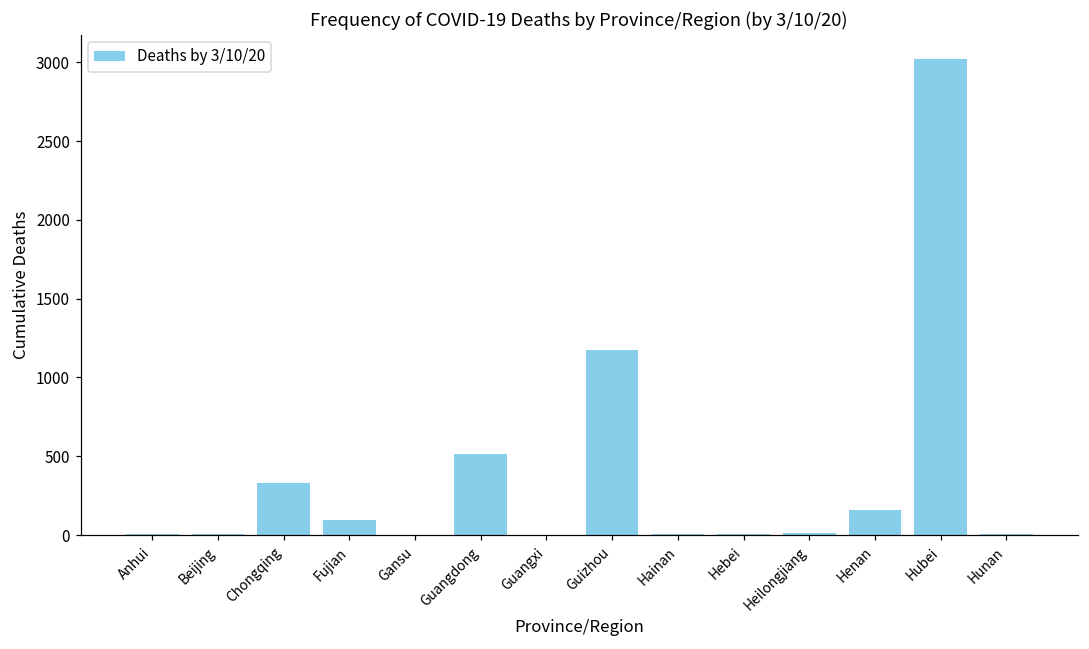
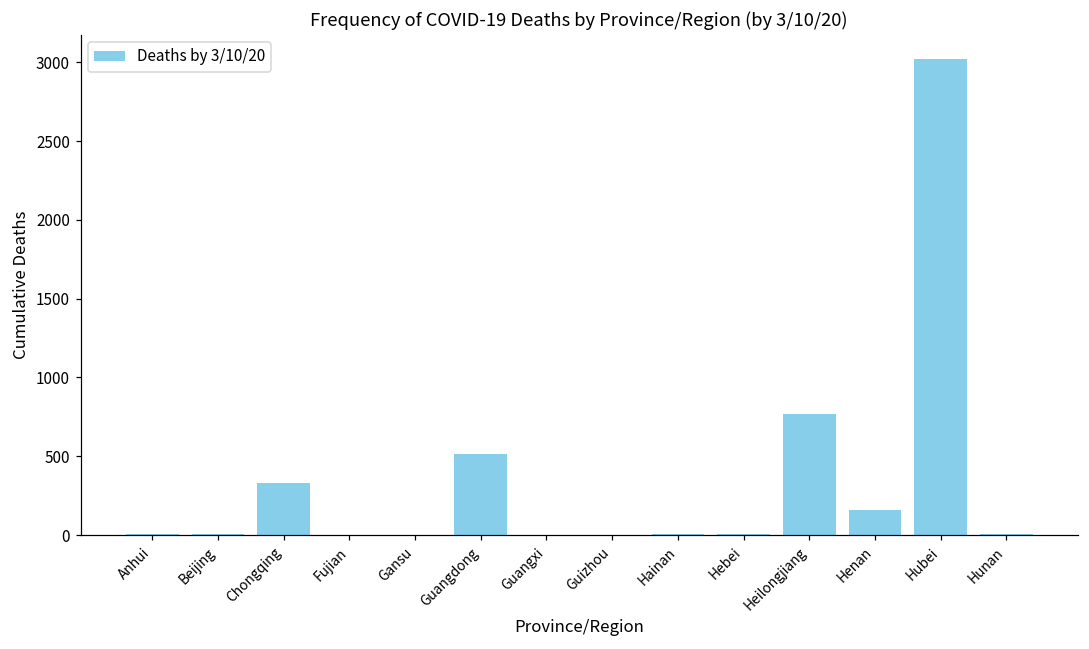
Fujian: 90 -> 0
Guizhou: 1170 -> 0
Heilongjiang: 10 -> 770
